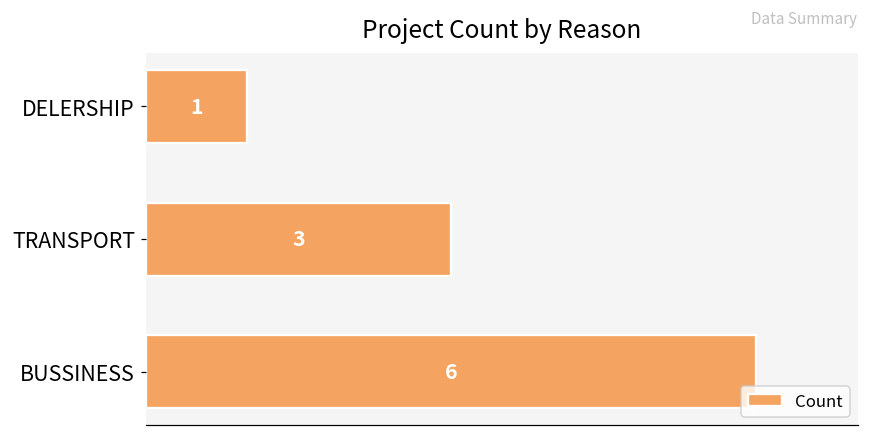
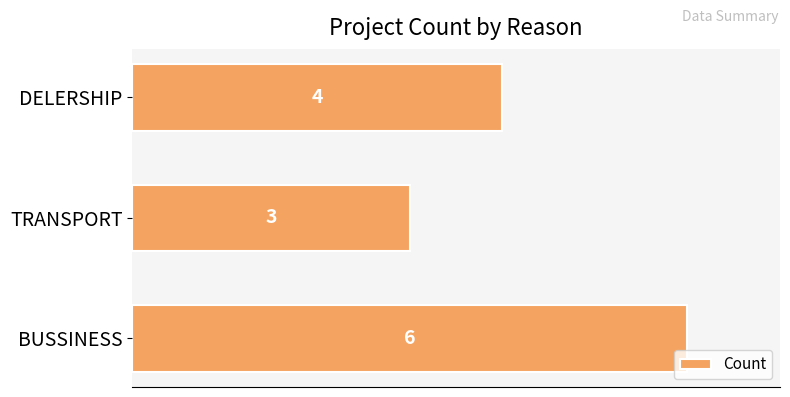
DELERSHIP: 1 -> 4
